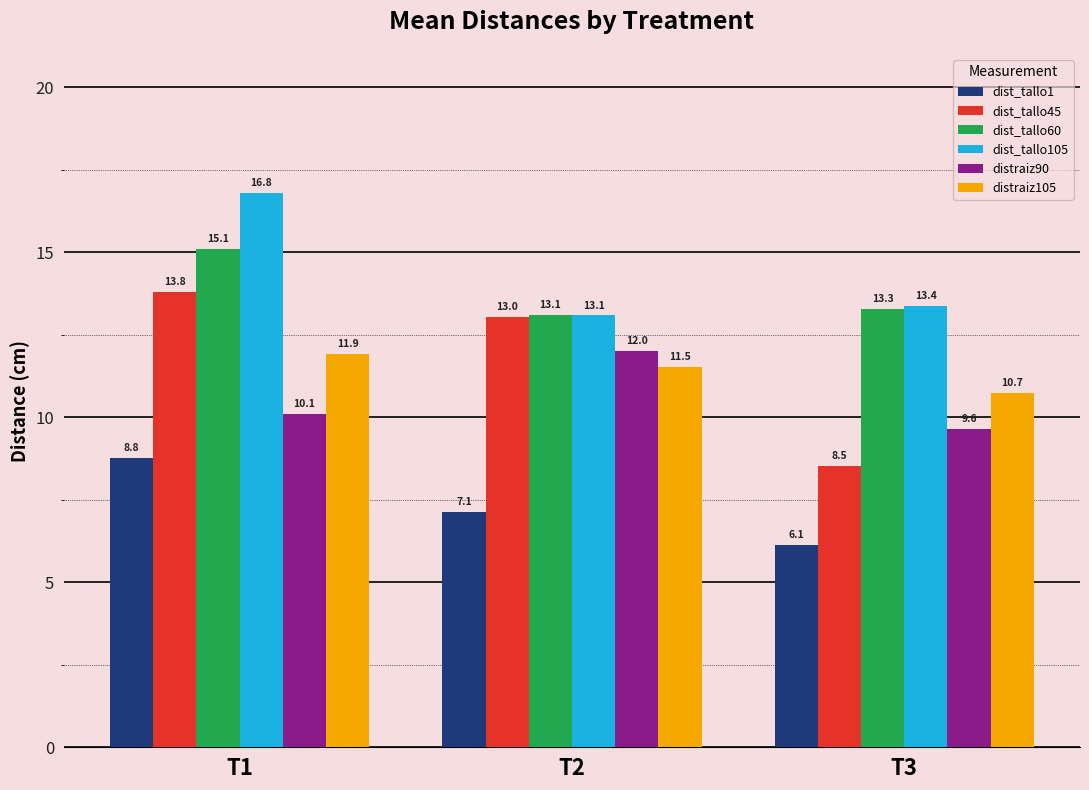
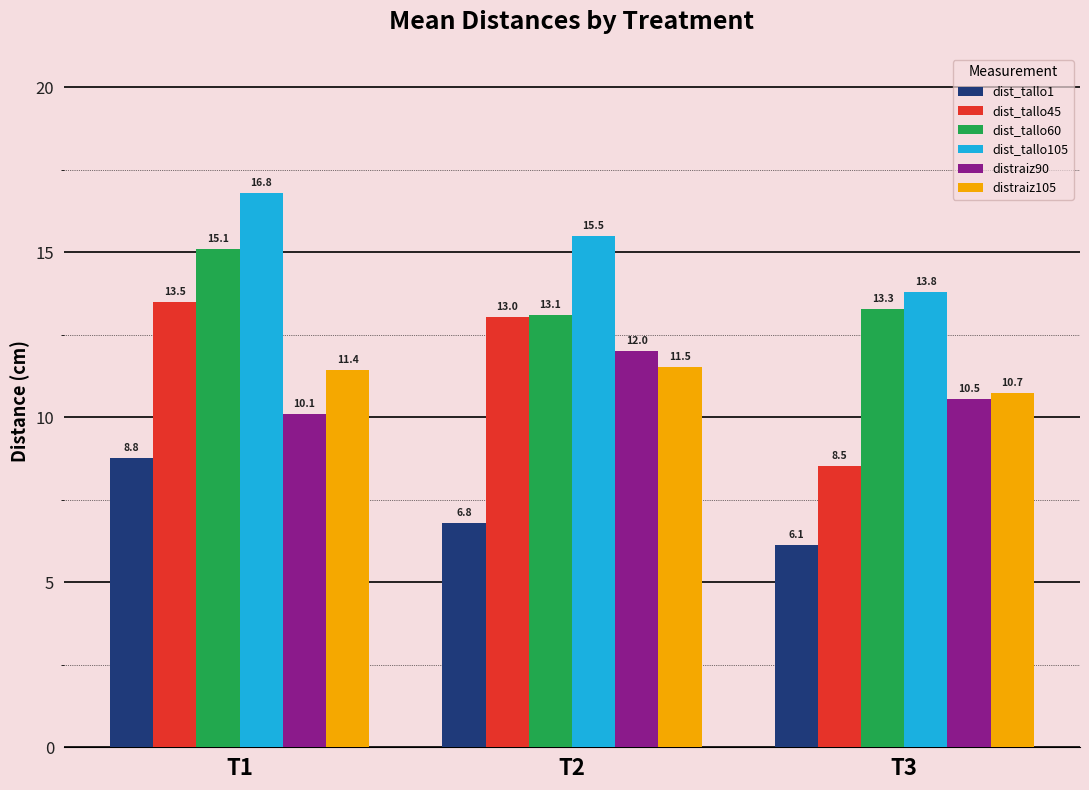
dist_tallo45, T1: 13.8 -> 13.5
distraiz105, T1: 11.9 -> 11.4
dist_tallo1, T2: 7.1 -> 6.8
dist_tallo105, T2: 13.1 -> 15.5
dist_tallo105, T3: 13.4 -> 13.8
distraiz90, T3: 9.6 -> 10.5
